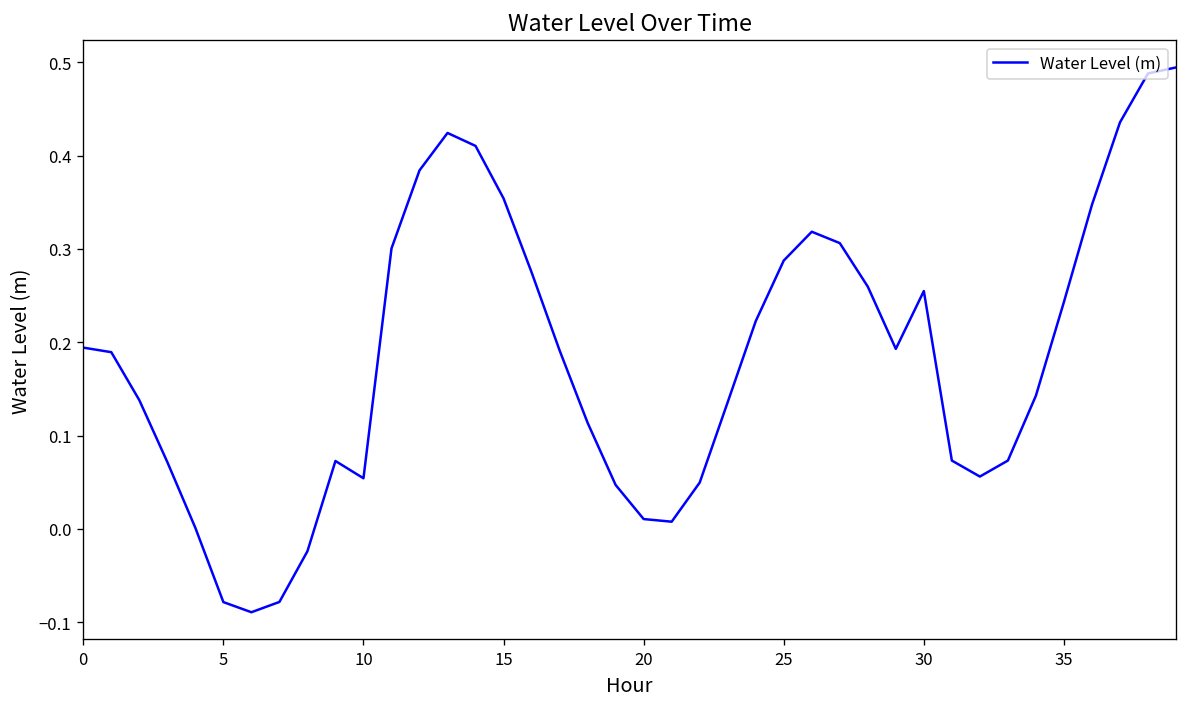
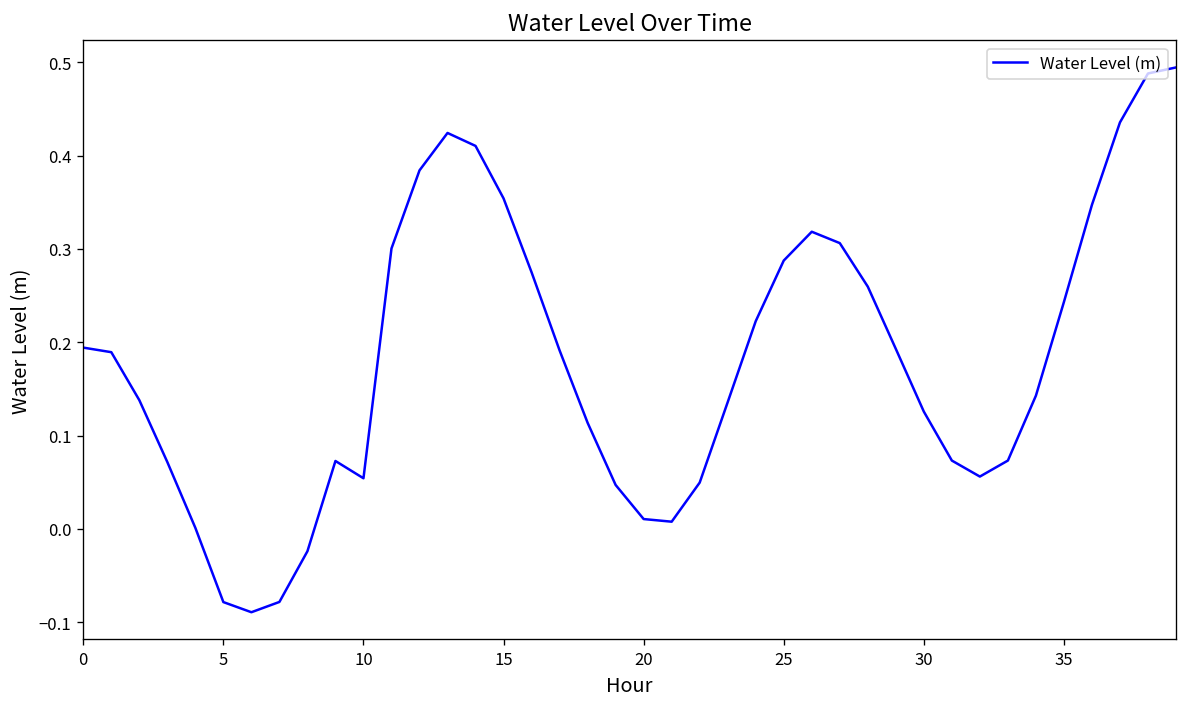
30: 0.25 -> 0.13
